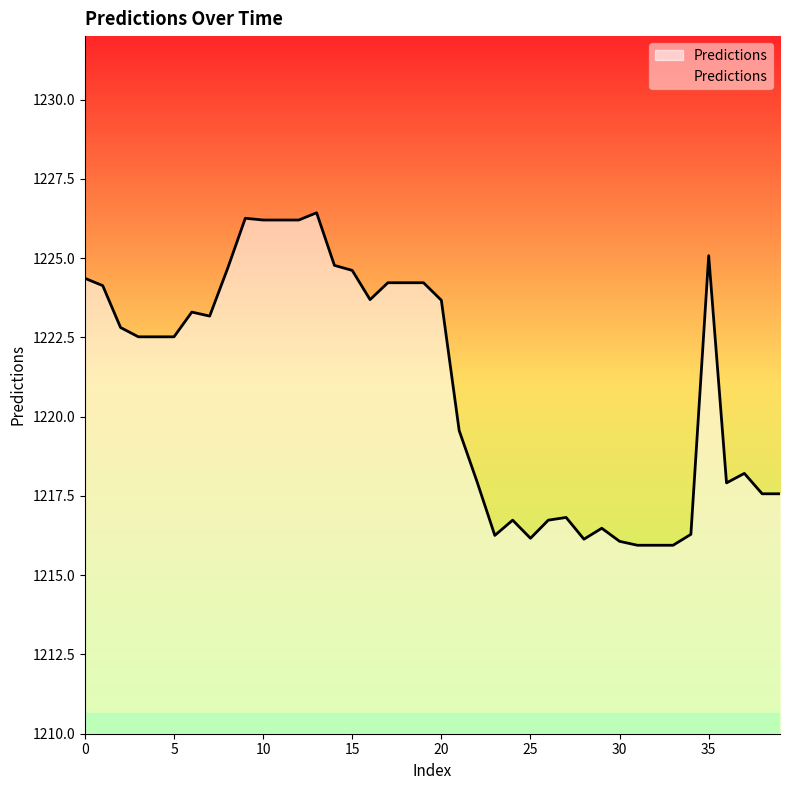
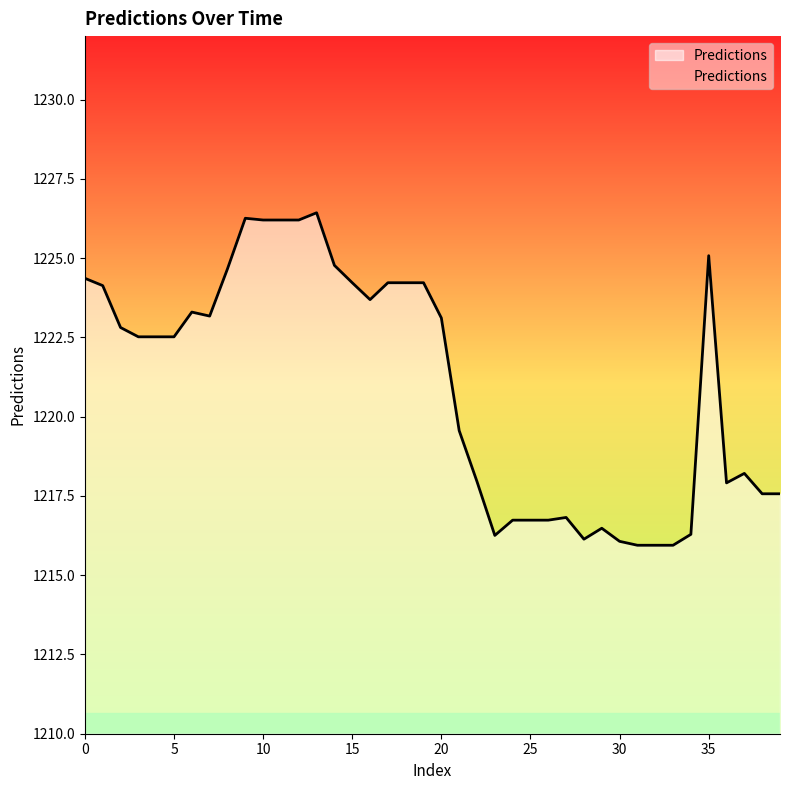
15: 1224.6 -> 1224.2
20: 1223.7 -> 1223.1
25: 1216.2 -> 1216.7
